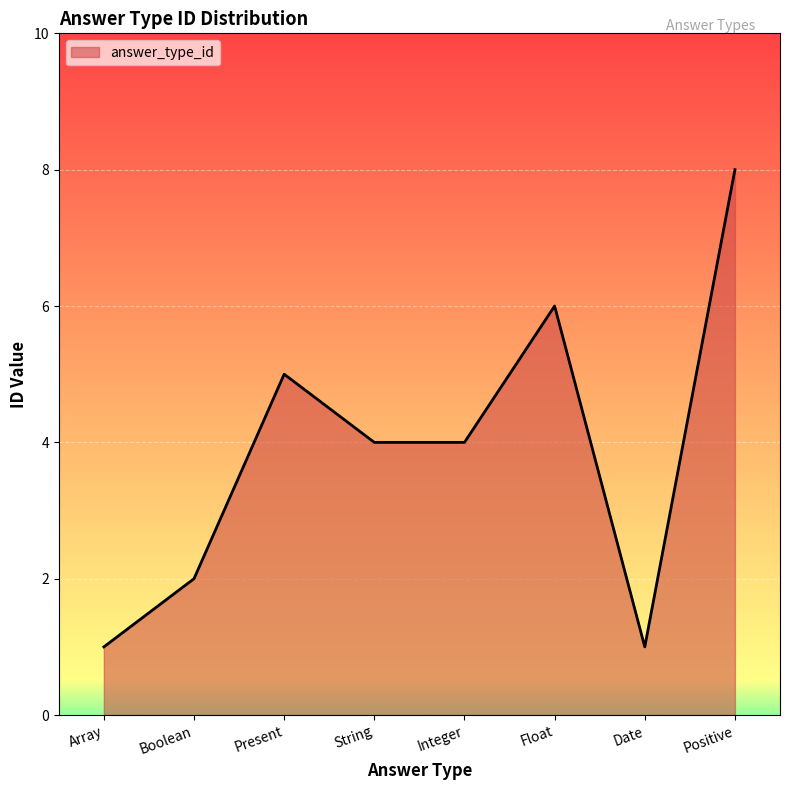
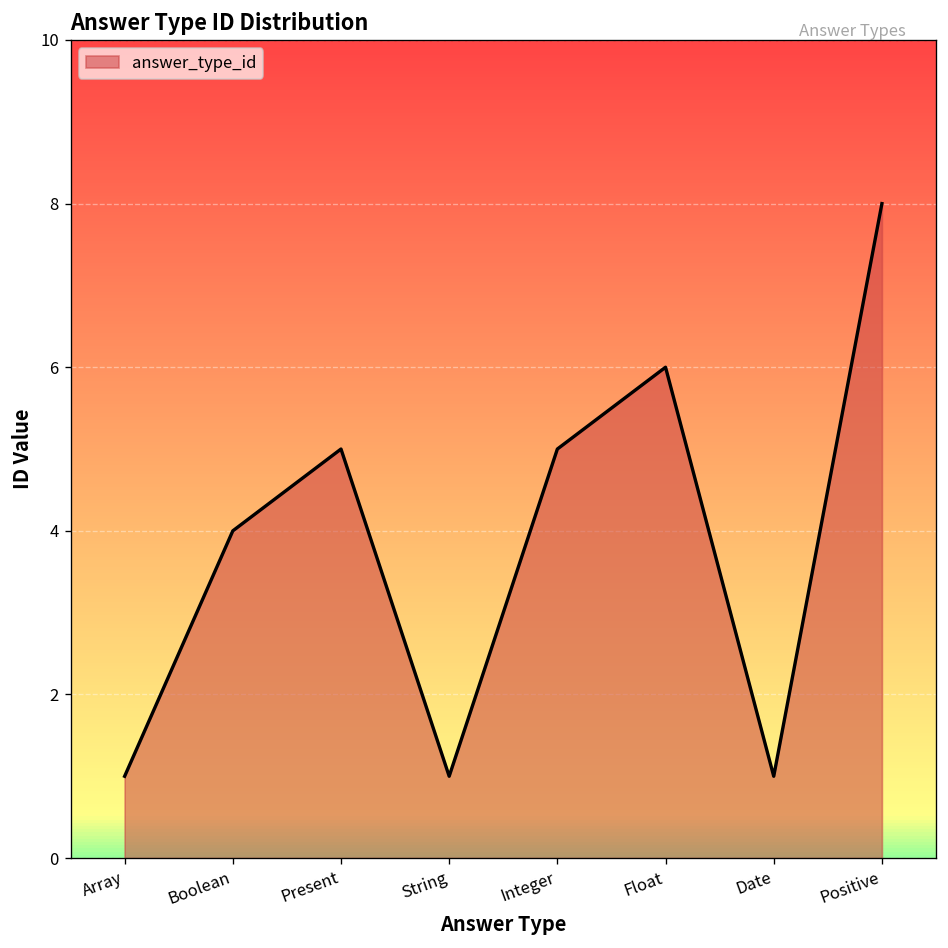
Boolean: 2 -> 4
String: 4 -> 1
Integer: 4 -> 5
